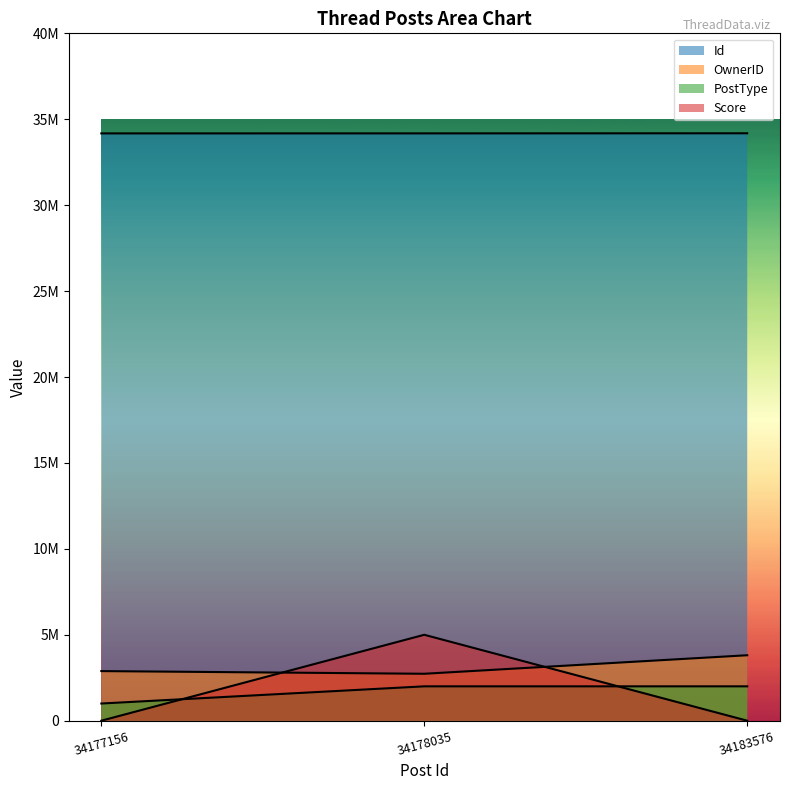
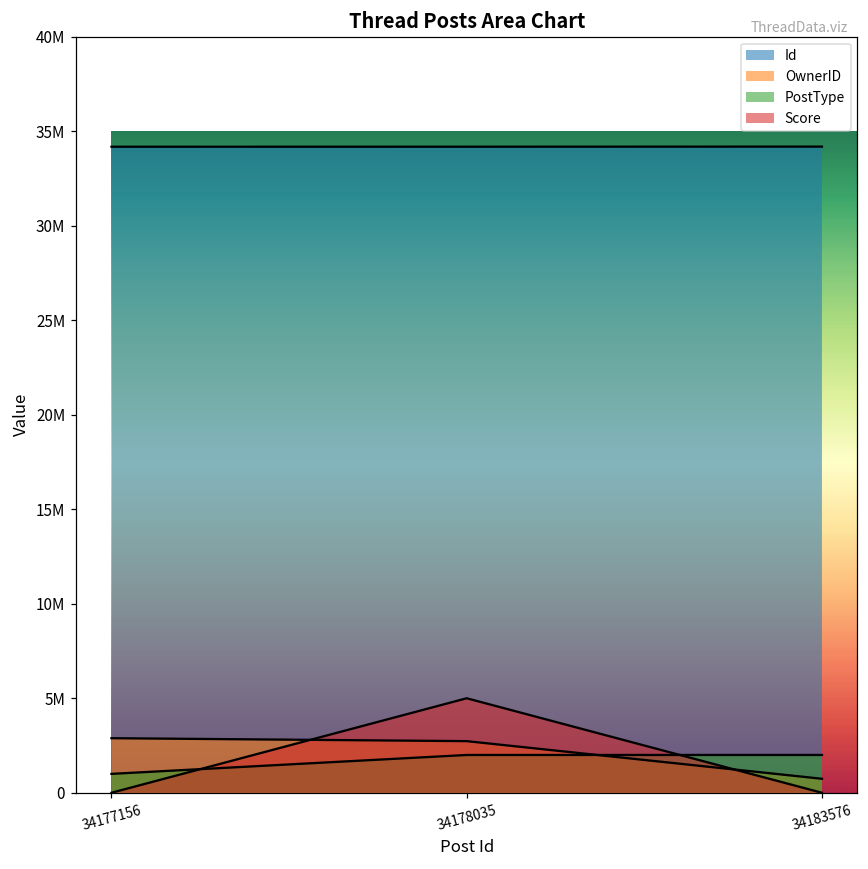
OwnerID, 34183576: 3800000 -> 700000
